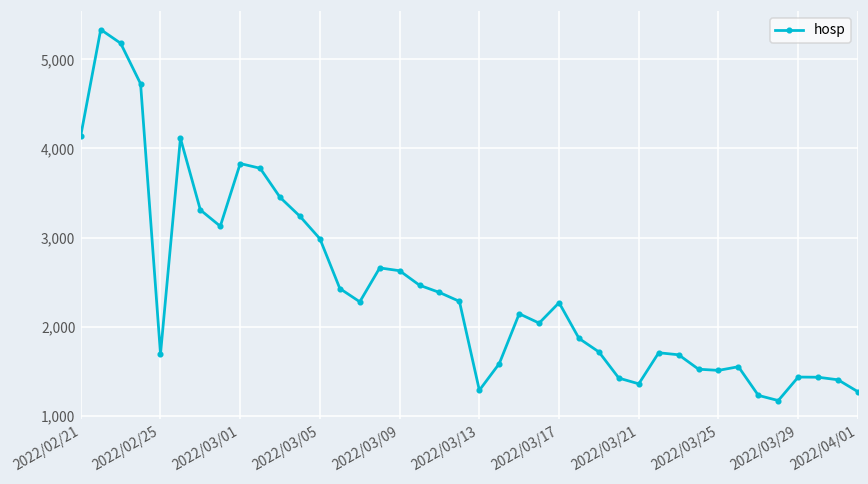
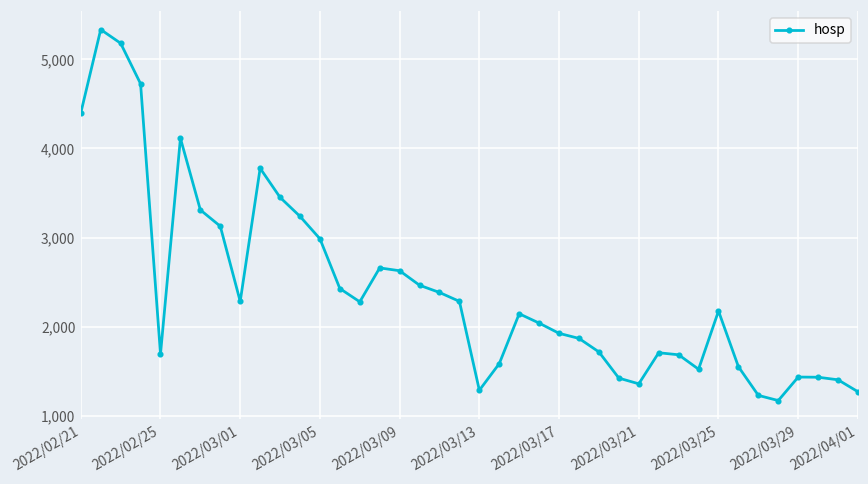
2022/02/21: 4,100 -> 4,400
2022/03/01: 3,800 -> 2,300
2022/03/17: 2,300 -> 1,900
2022/03/25: 1,500 -> 2,200
